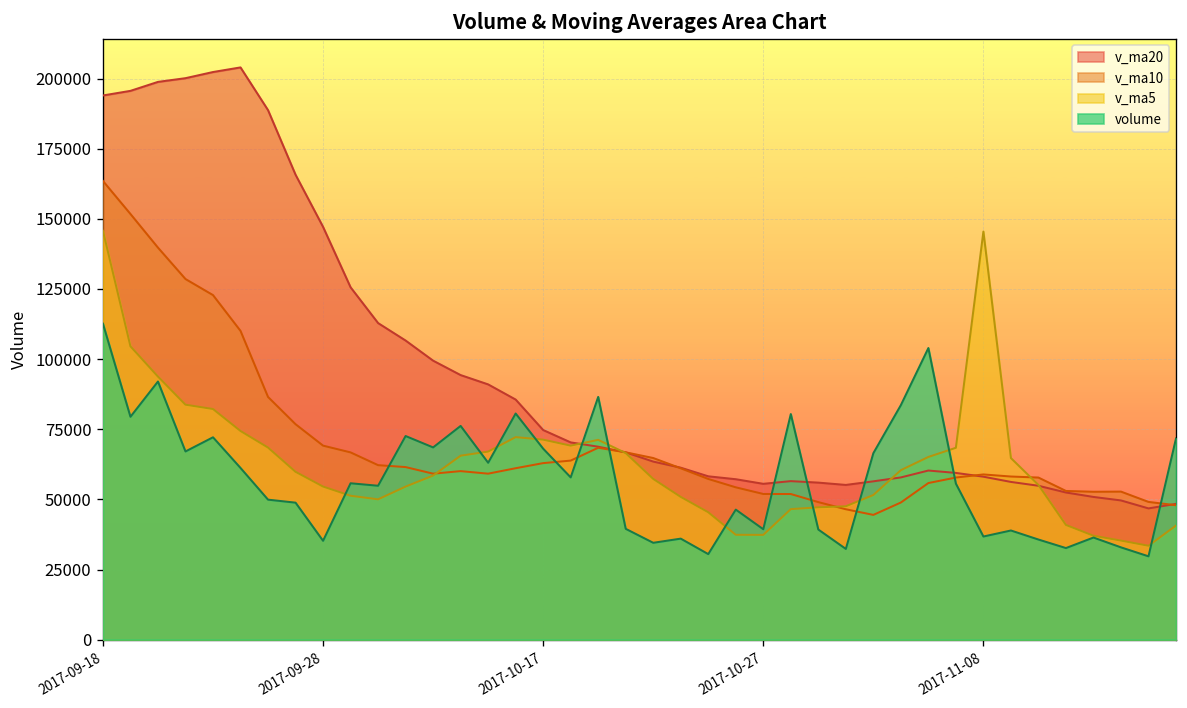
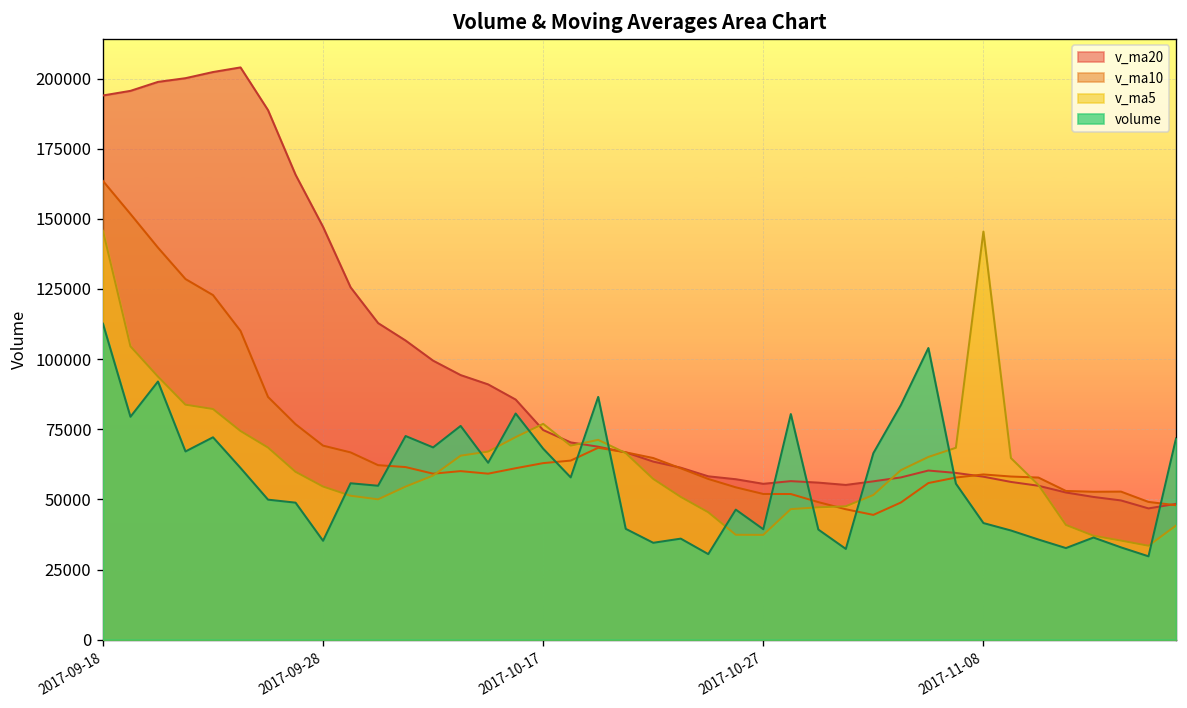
v_ma5, 2017-10-17: 71000 -> 77000
volume, 2017-11-08: 37000 -> 42000
